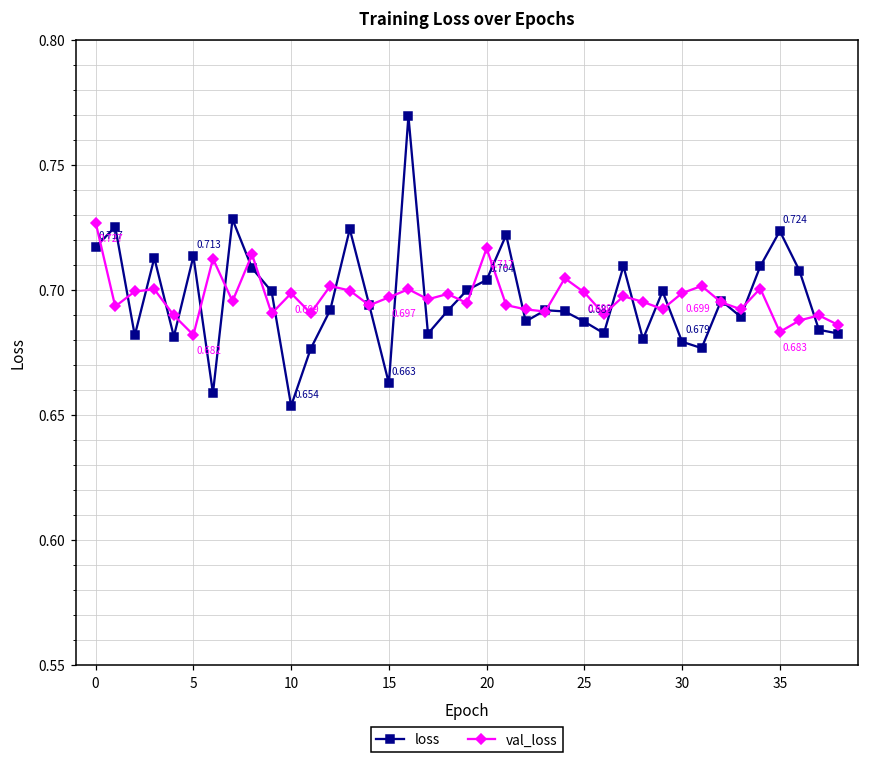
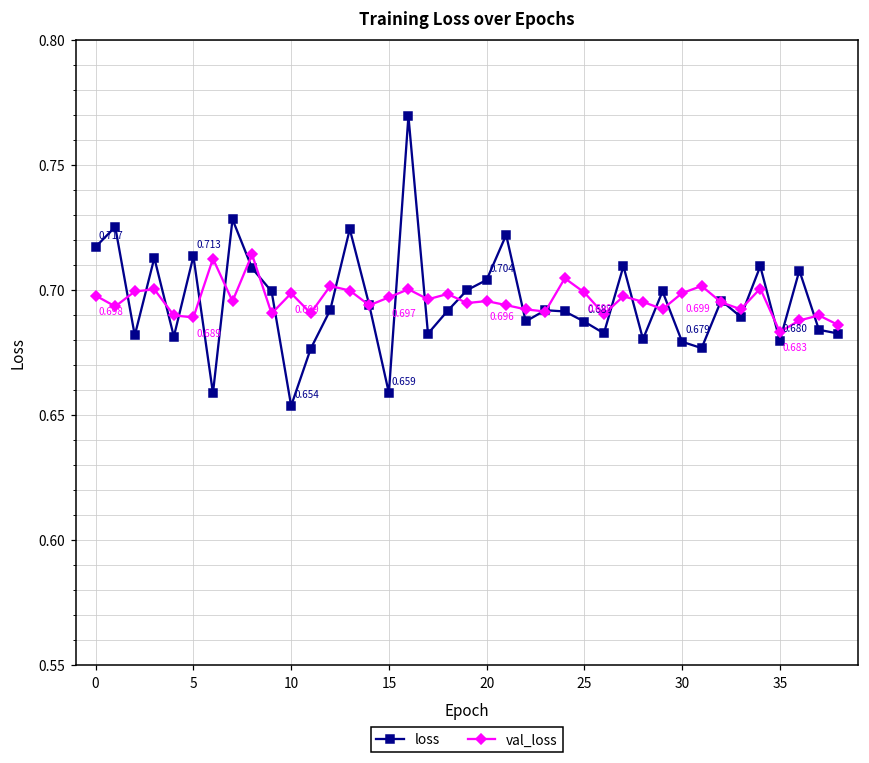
val_loss, 0: 0.727 -> 0.698
val_loss, 5: 0.682 -> 0.689
loss, 15: 0.663 -> 0.659
val_loss, 20: 0.717 -> 0.696
loss, 35: 0.724 -> 0.680
